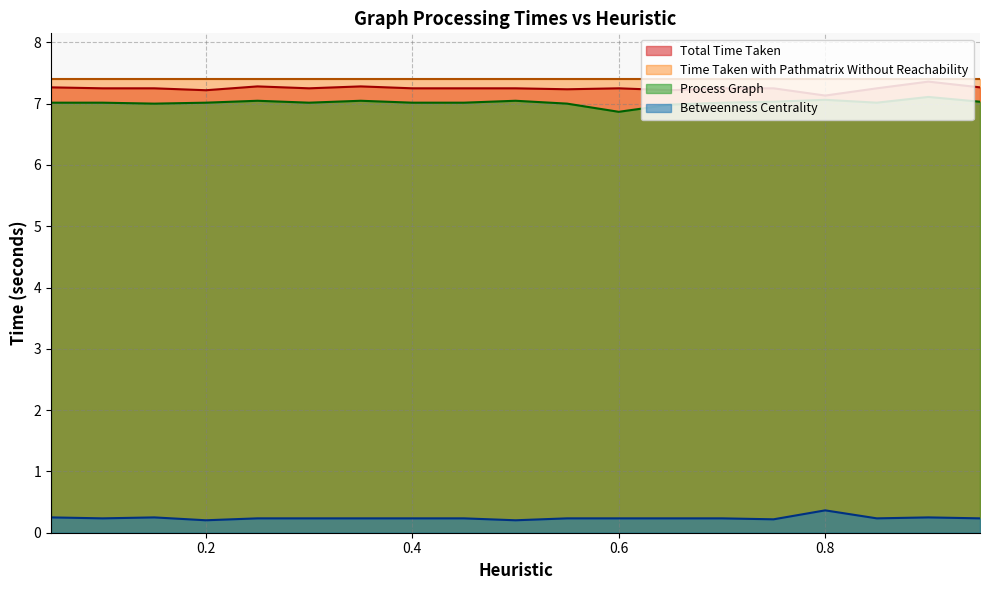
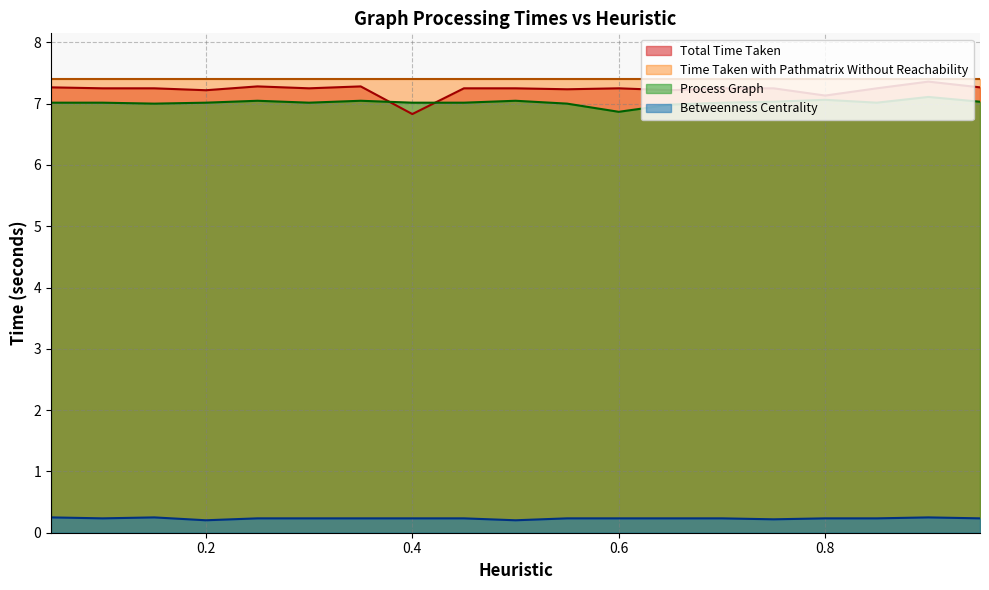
Total Time Taken, 0.4: 7.3 -> 6.8
Betweenness Centrality, 0.8: 0.4 -> 0.2
